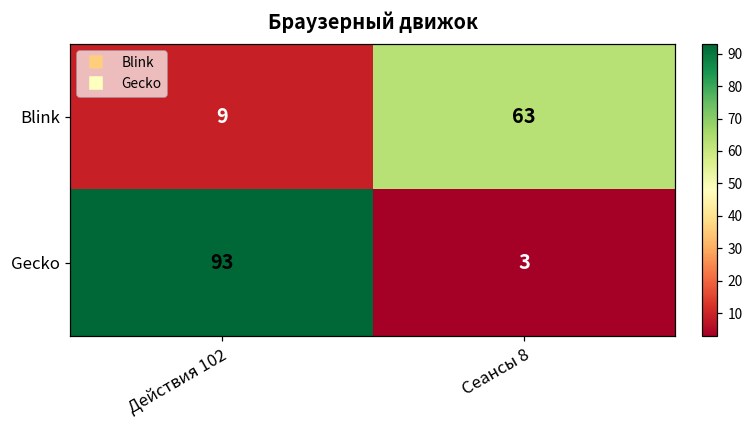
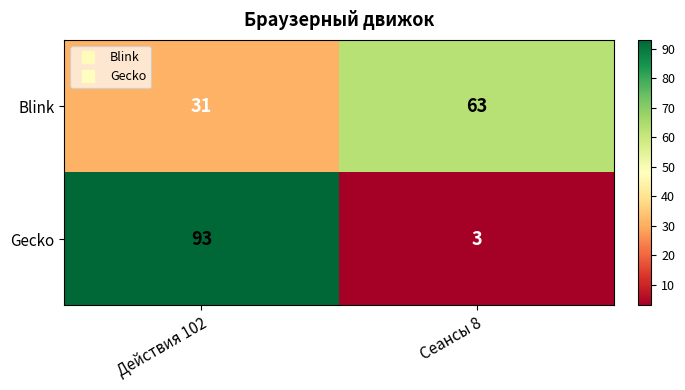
Blink, Действия 102: 9 -> 31
